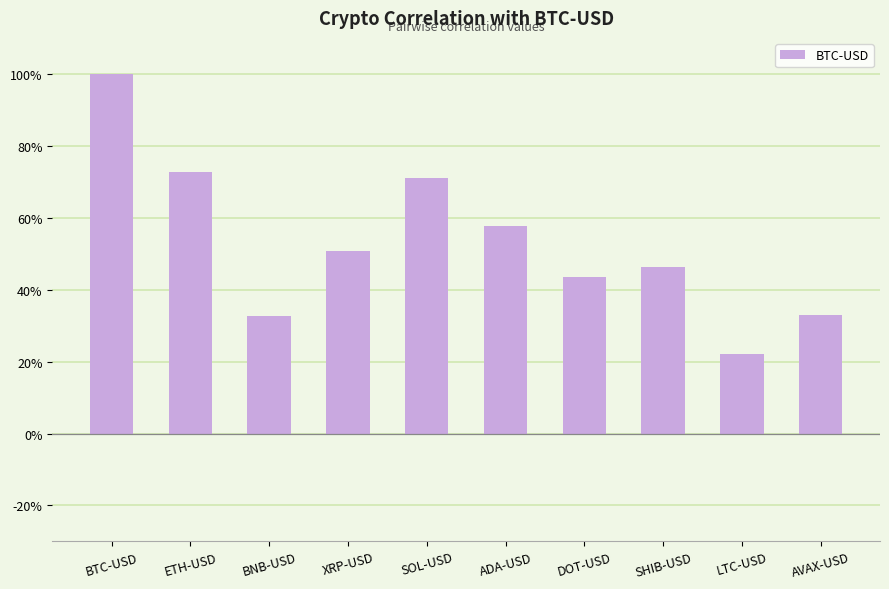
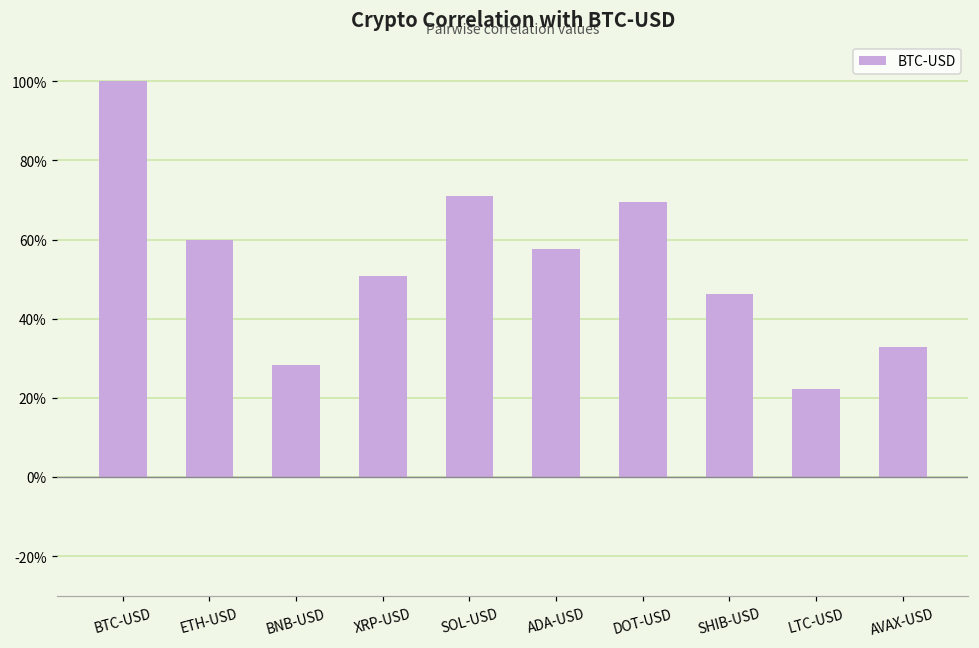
ETH-USD: 73% -> 60%
BNB-USD: 33% -> 28%
DOT-USD: 43% -> 70%
